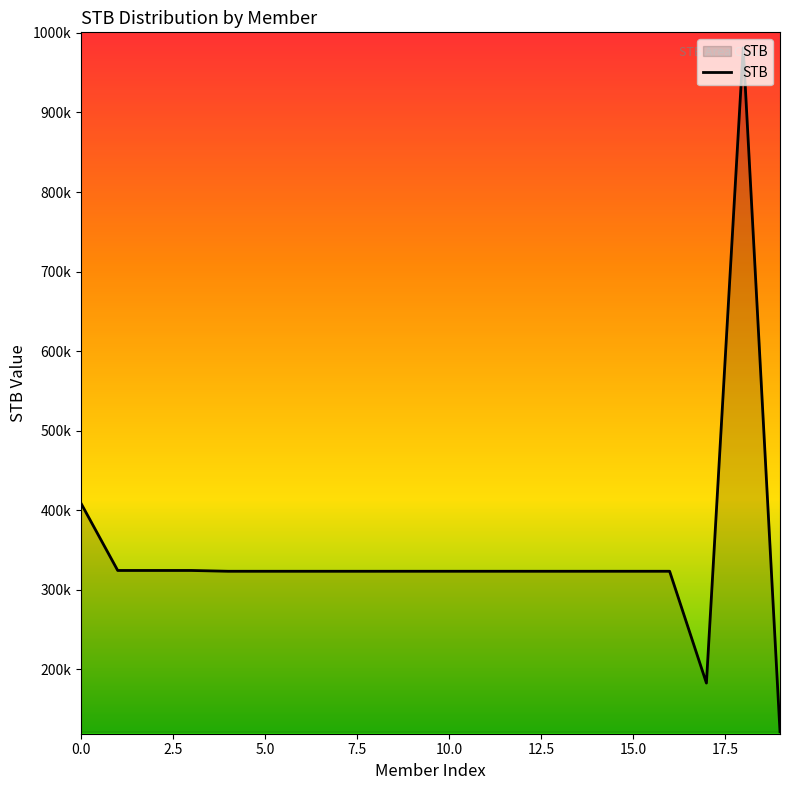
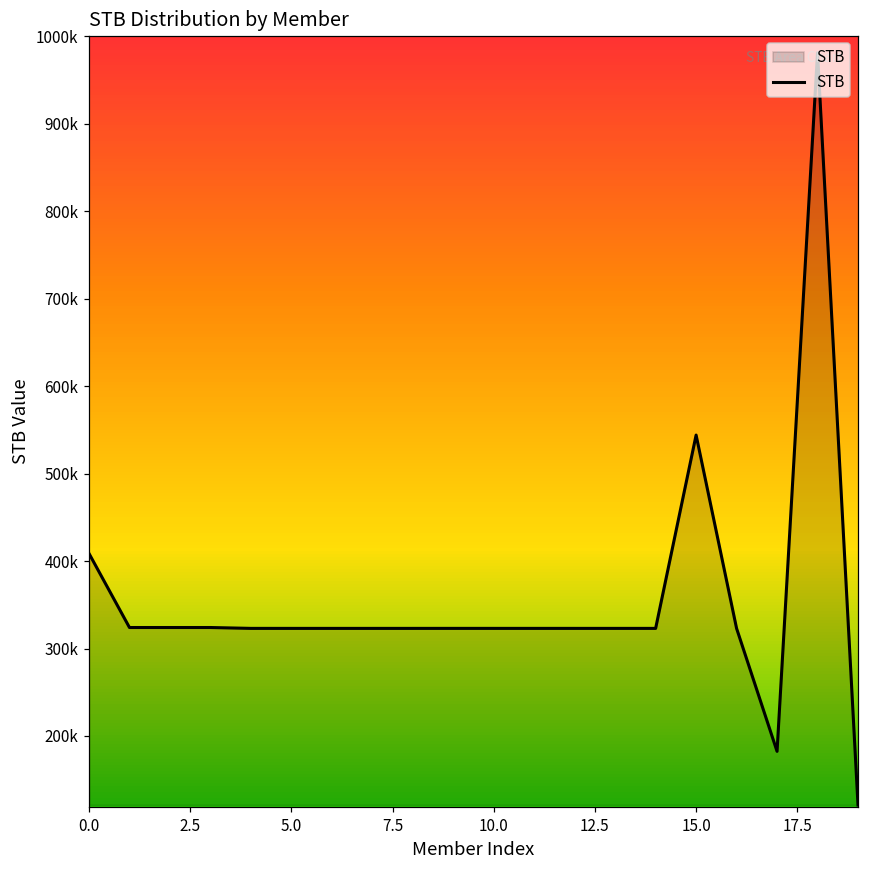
15.0: 320000 -> 540000
